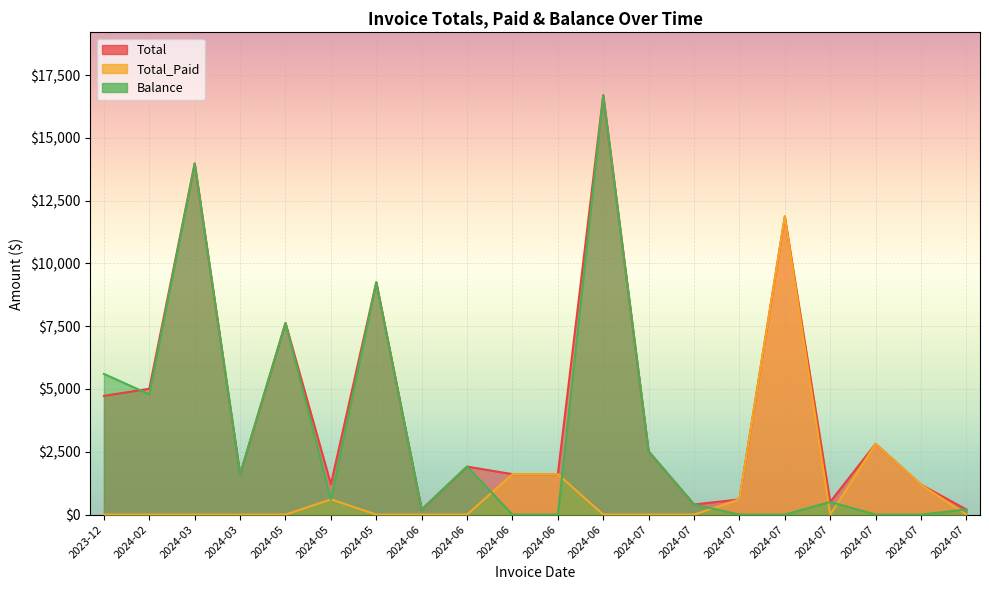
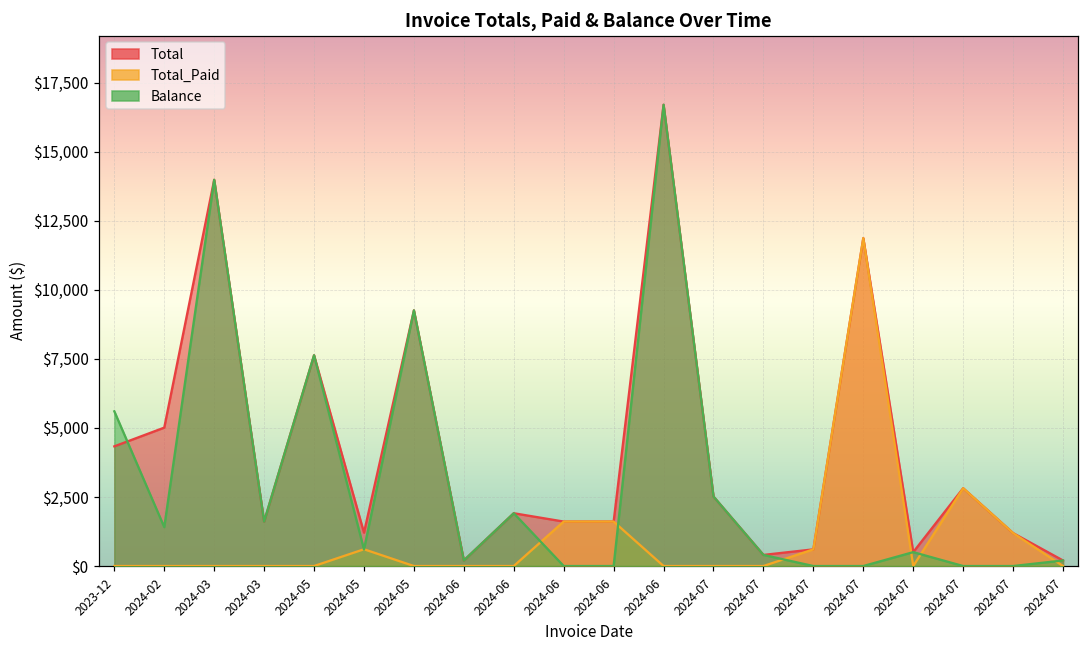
Total, 2023-12: $4,700 -> $4,300
Balance, 2024-02: $4,800 -> $1,400
